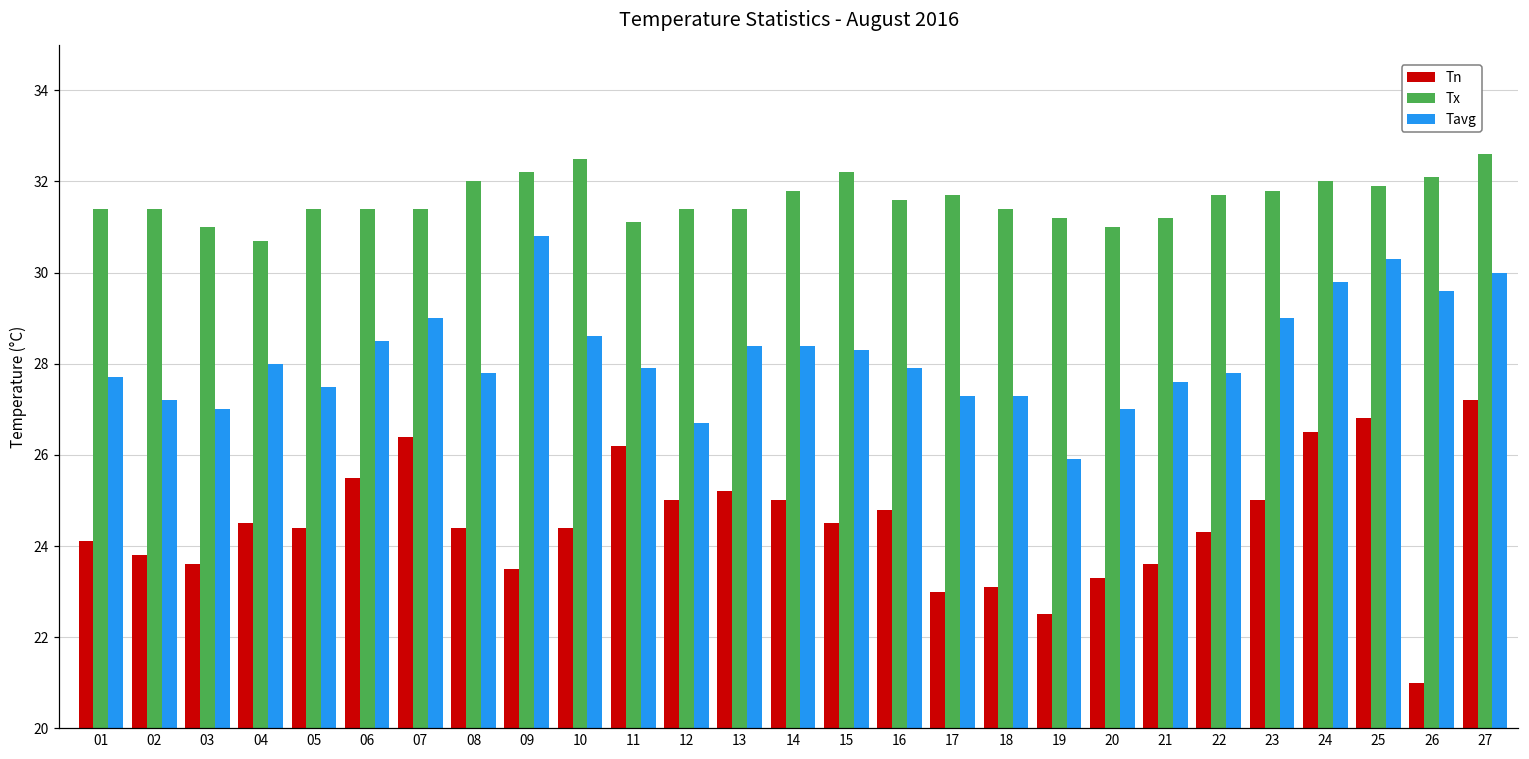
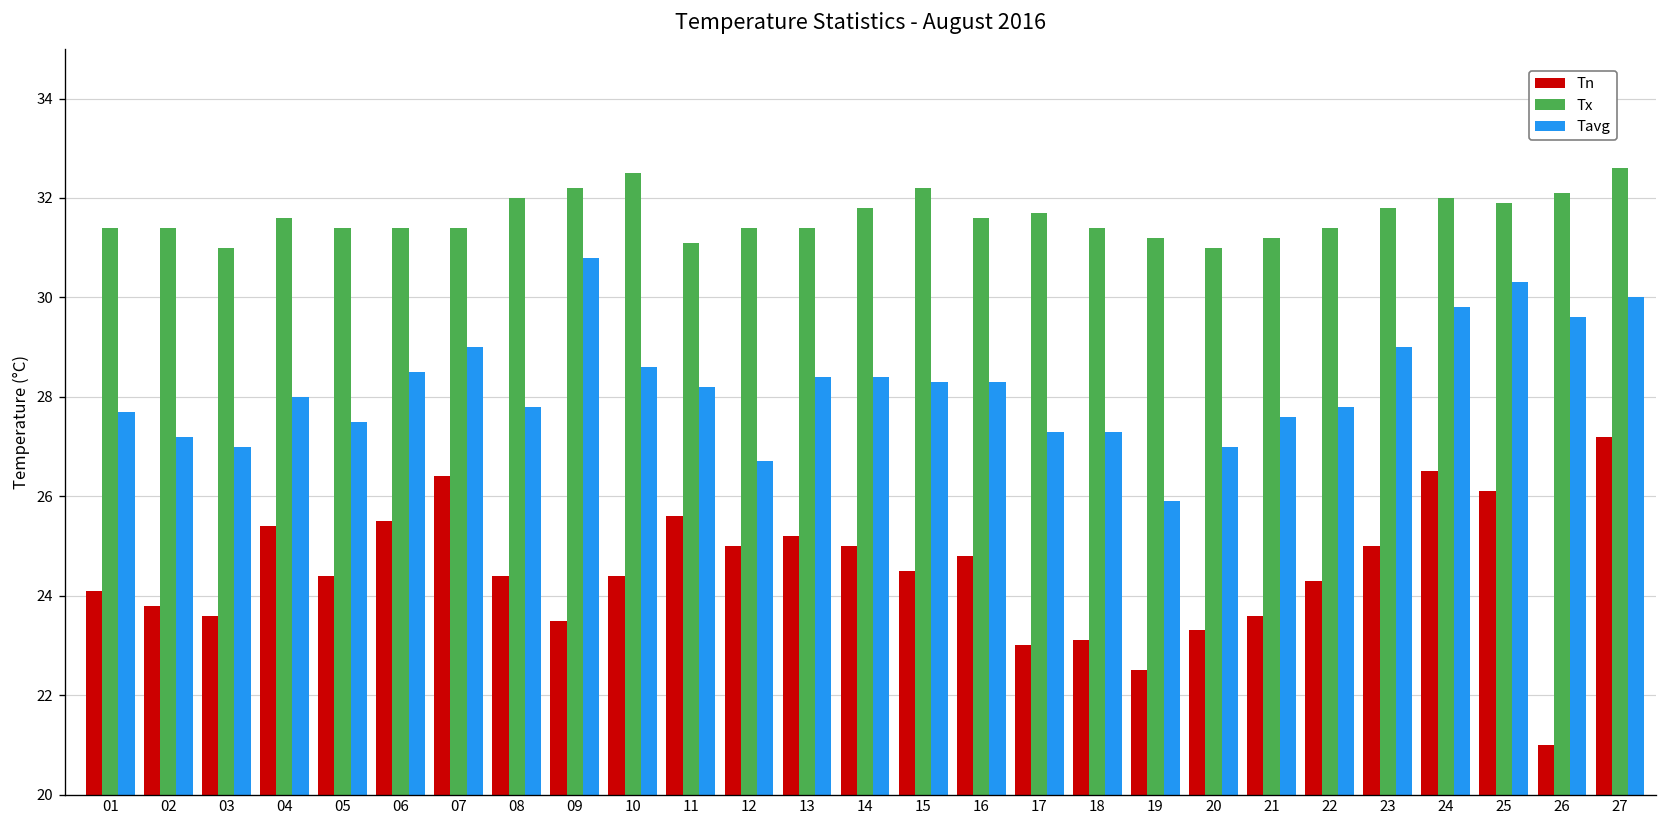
Tn, 04: 24.5 -> 25.4
Tx, 04: 30.7 -> 31.6
Tn, 11: 26.2 -> 25.6
Tavg, 11: 27.9 -> 28.2
Tavg, 16: 27.9 -> 28.3
Tx, 22: 31.7 -> 31.4
Tn, 25: 26.8 -> 26.1
